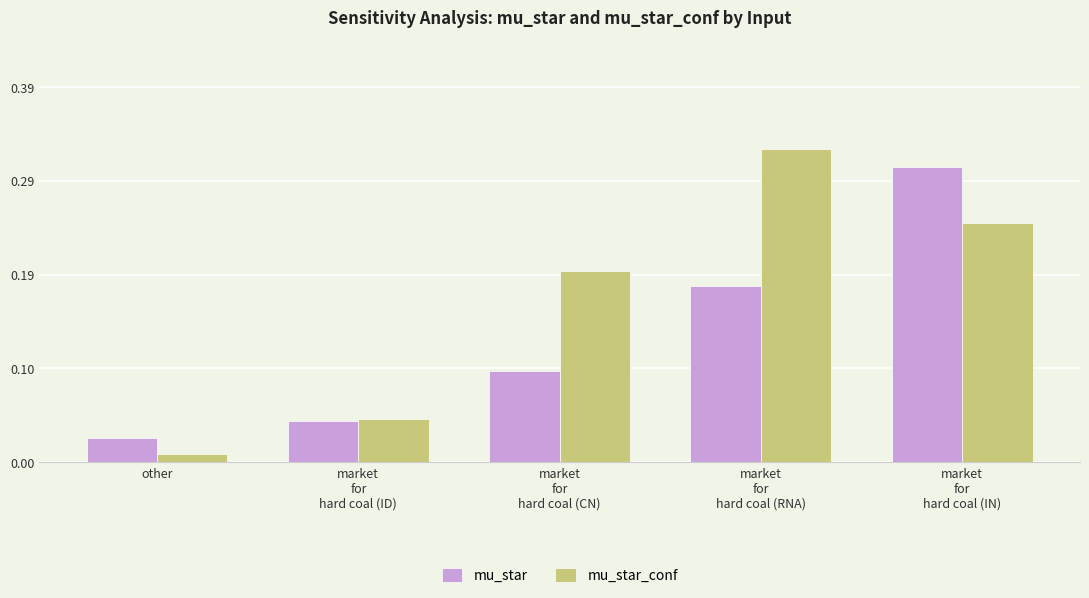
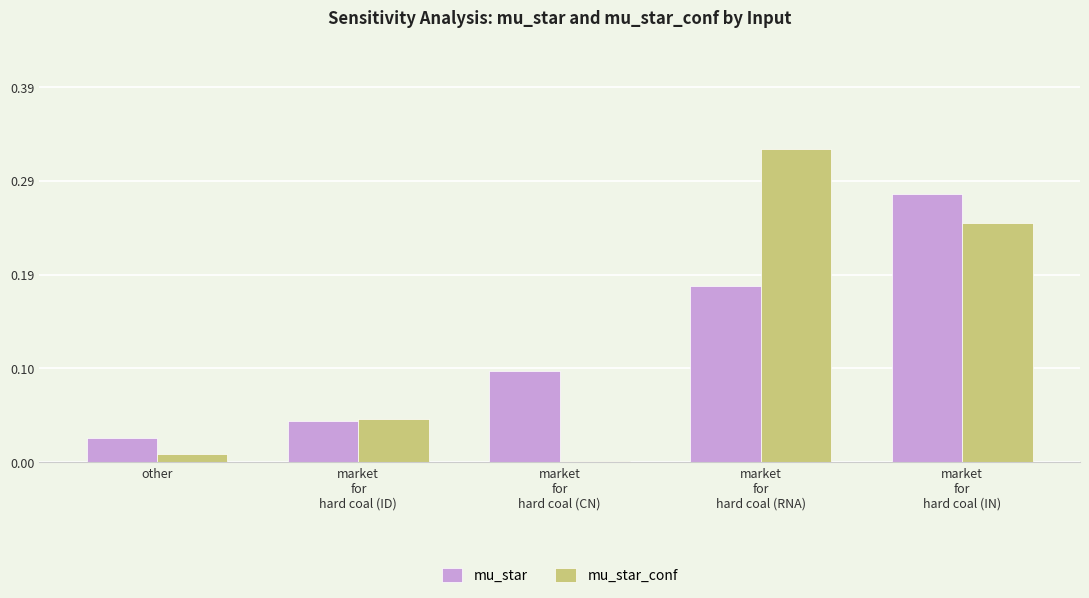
mu_star_conf, market for hard coal (CN): 0.20 -> 0.00
mu_star, market for hard coal (IN): 0.31 -> 0.28
